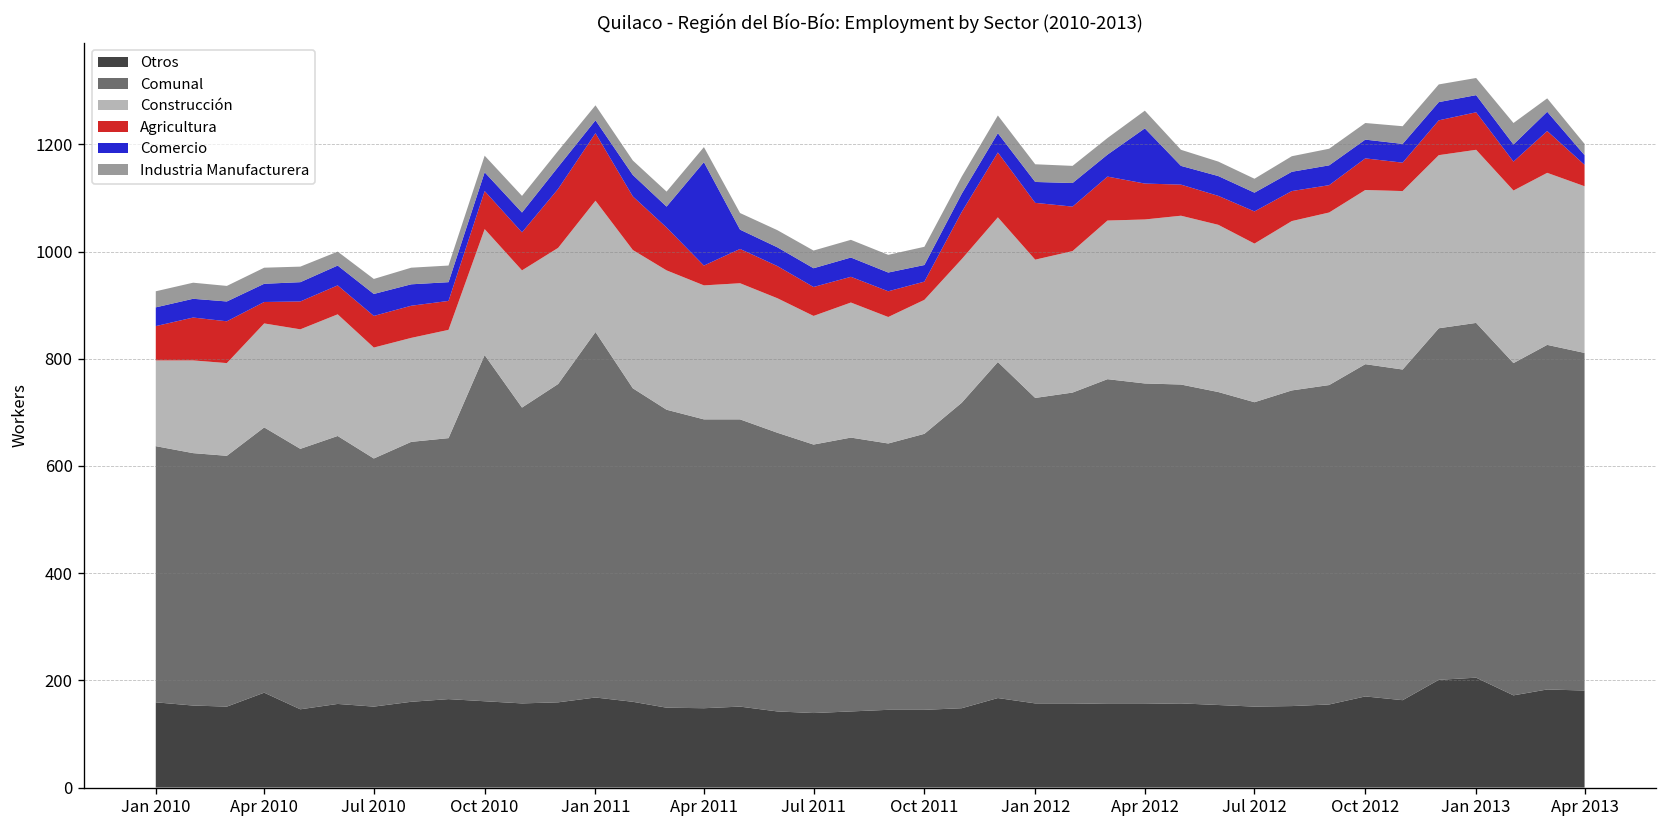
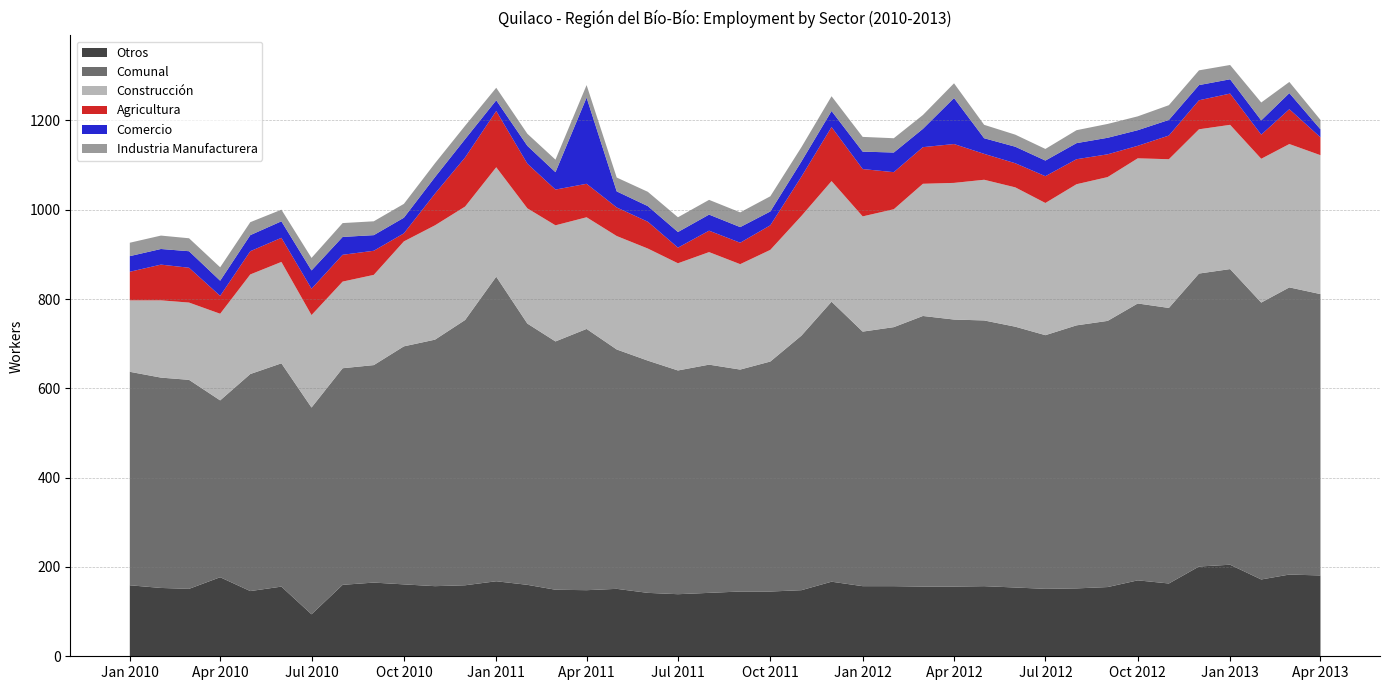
Comunal, Apr 2010: 500 -> 400
Otros, Jul 2010: 150 -> 90
Comunal, Oct 2010: 650 -> 530
Agricultura, Oct 2010: 70 -> 20
Comunal, Apr 2011: 540 -> 590
Agricultura, Apr 2011: 40 -> 80
Agricultura, Jul 2011: 50 -> 40
Agricultura, Oct 2011: 30 -> 60
Agricultura, Apr 2012: 70 -> 90
Agricultura, Oct 2012: 60 -> 30
